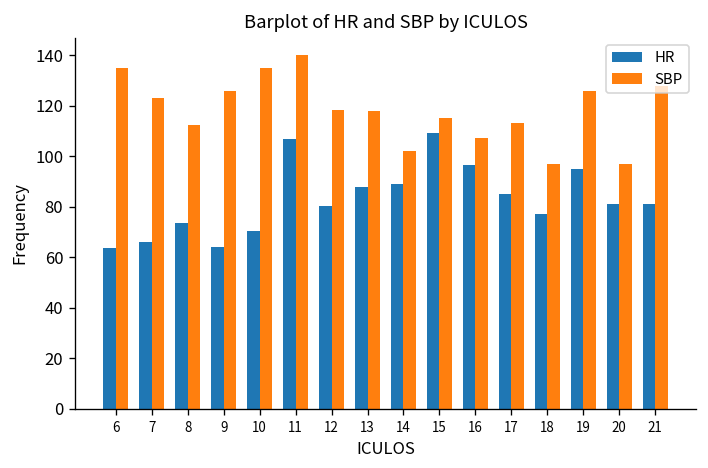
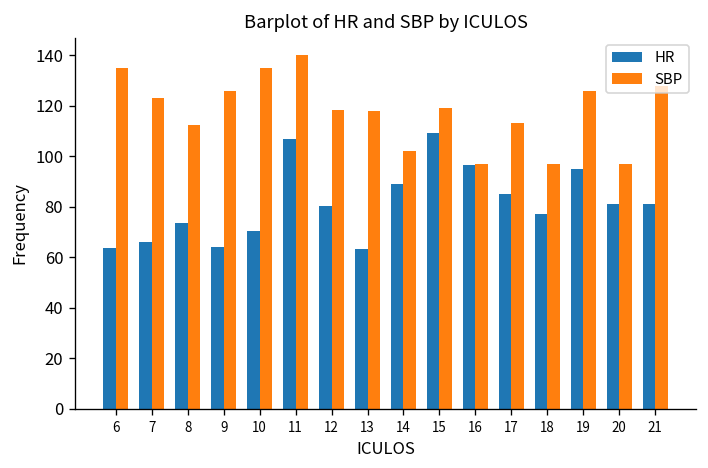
HR, 13: 88 -> 63
SBP, 15: 115 -> 119
SBP, 16: 107 -> 97
